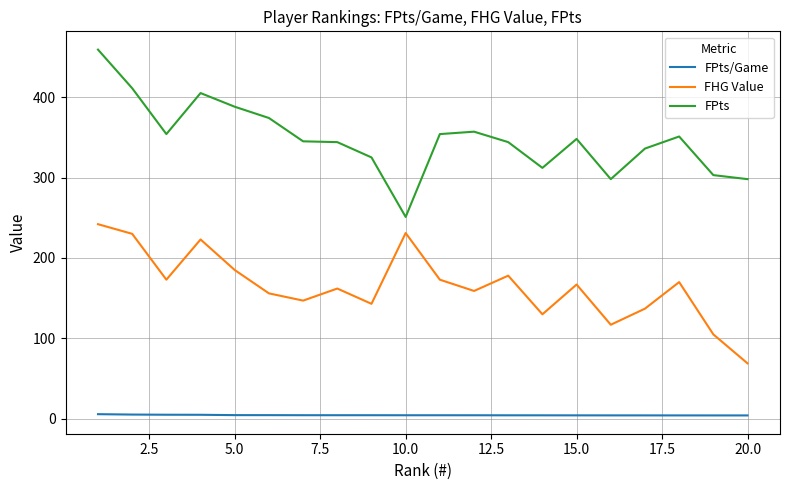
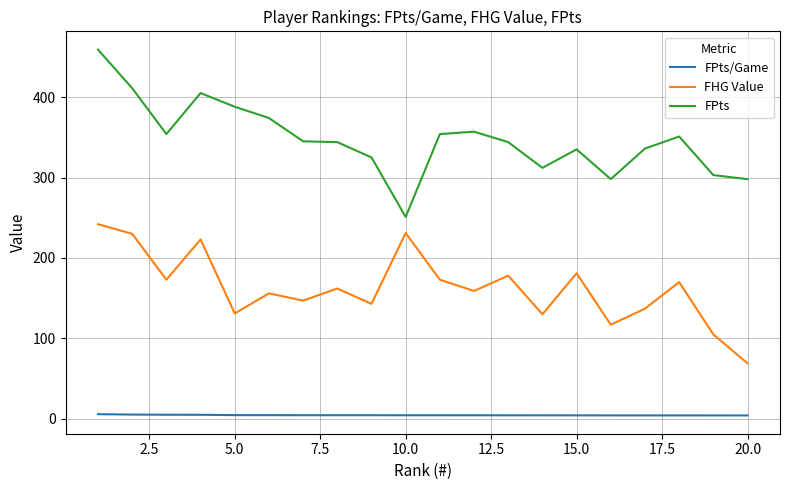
FHG Value, 5.0: 190 -> 130
FHG Value, 15.0: 170 -> 180
FPts, 15.0: 350 -> 340
